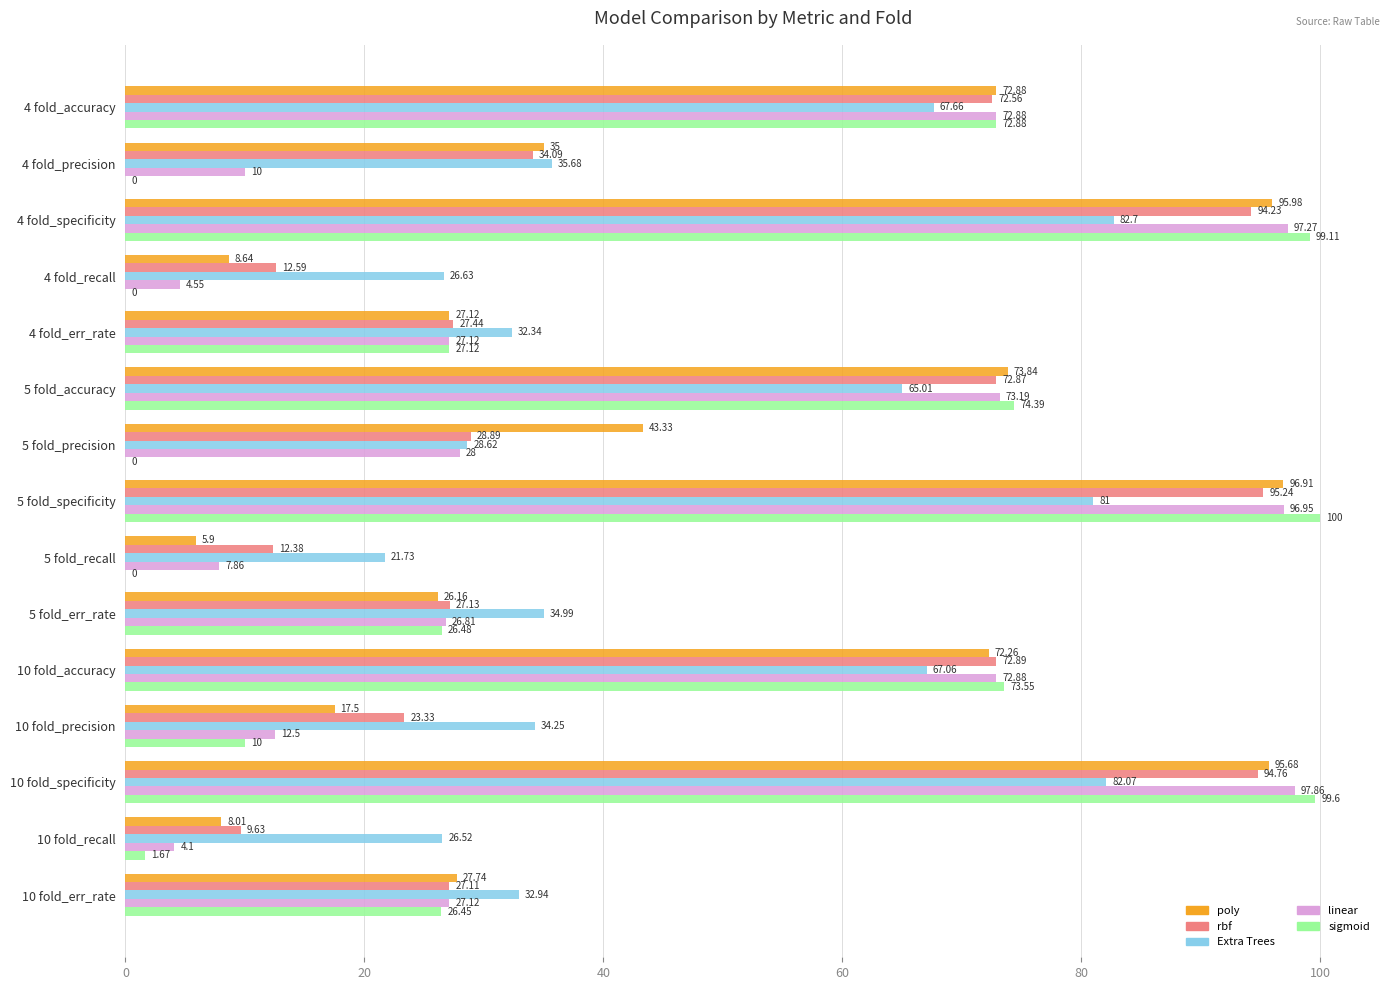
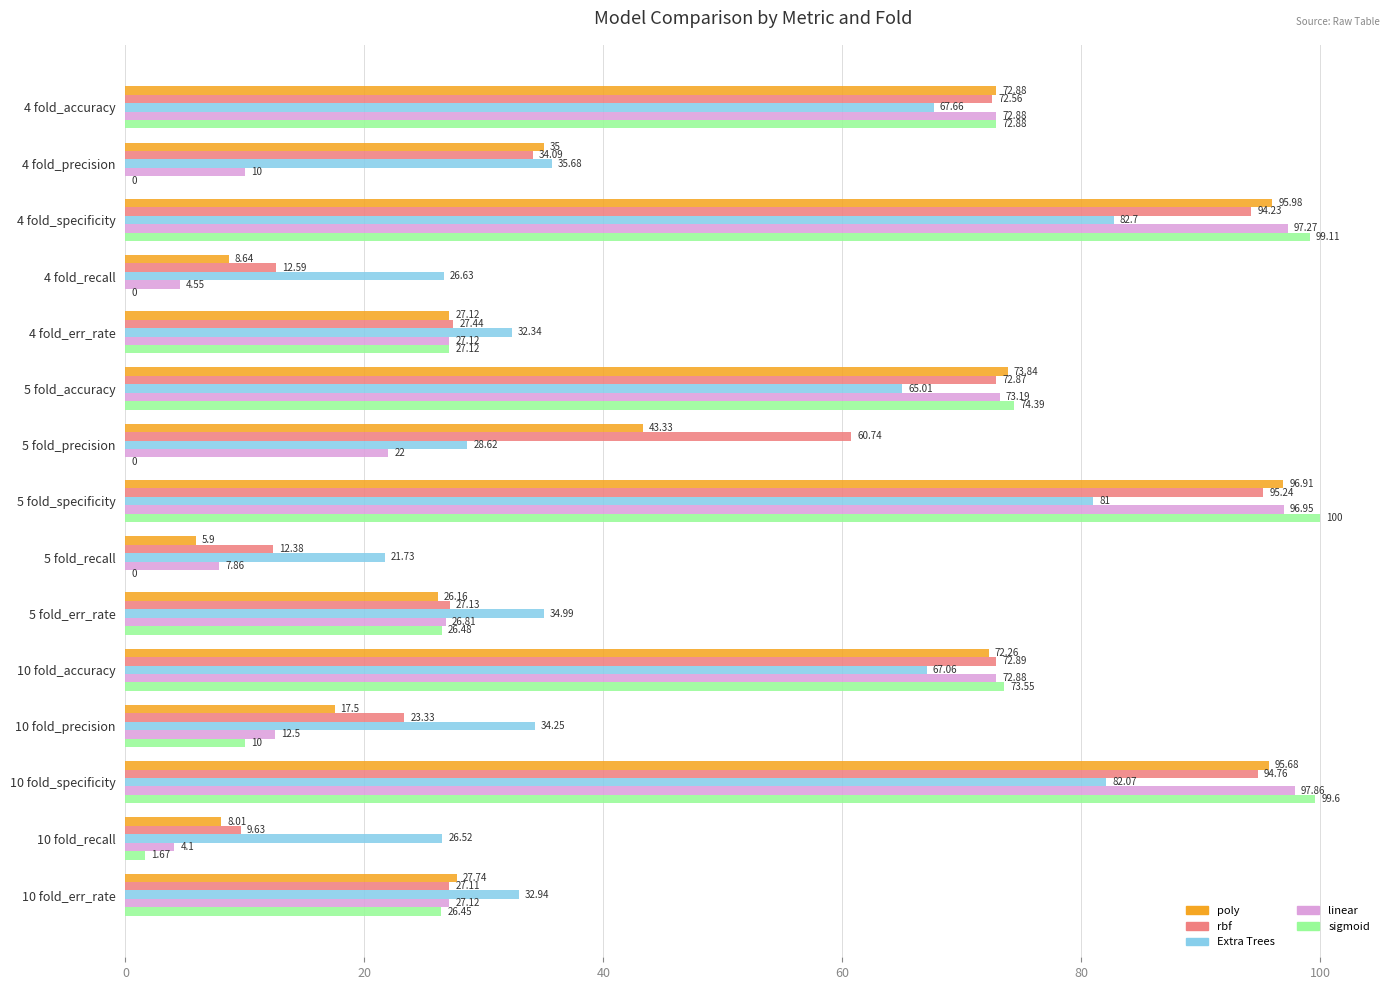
rbf, 5 fold_precision: 28.89 -> 60.74
linear, 5 fold_precision: 28 -> 22
